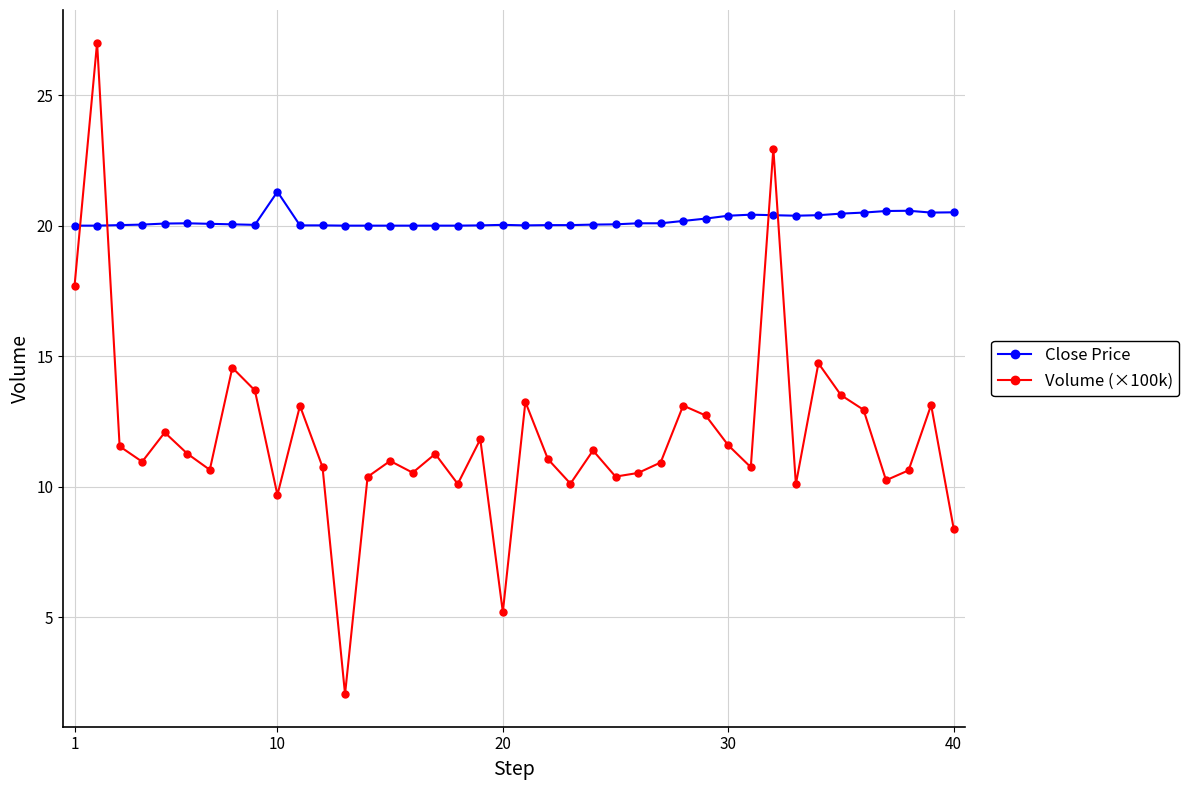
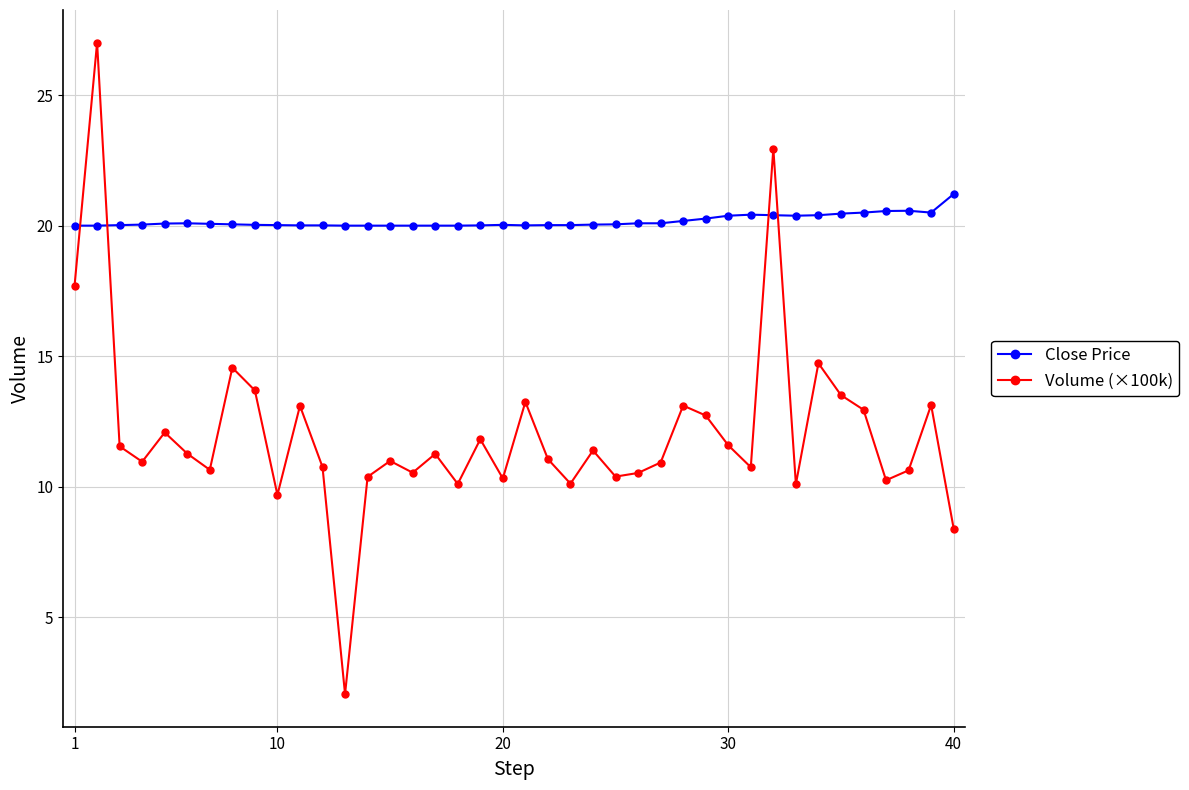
Close Price, 10: 21.3 -> 20.0
Volume (×100k), 20: 5.2 -> 10.3
Close Price, 40: 20.5 -> 21.2
